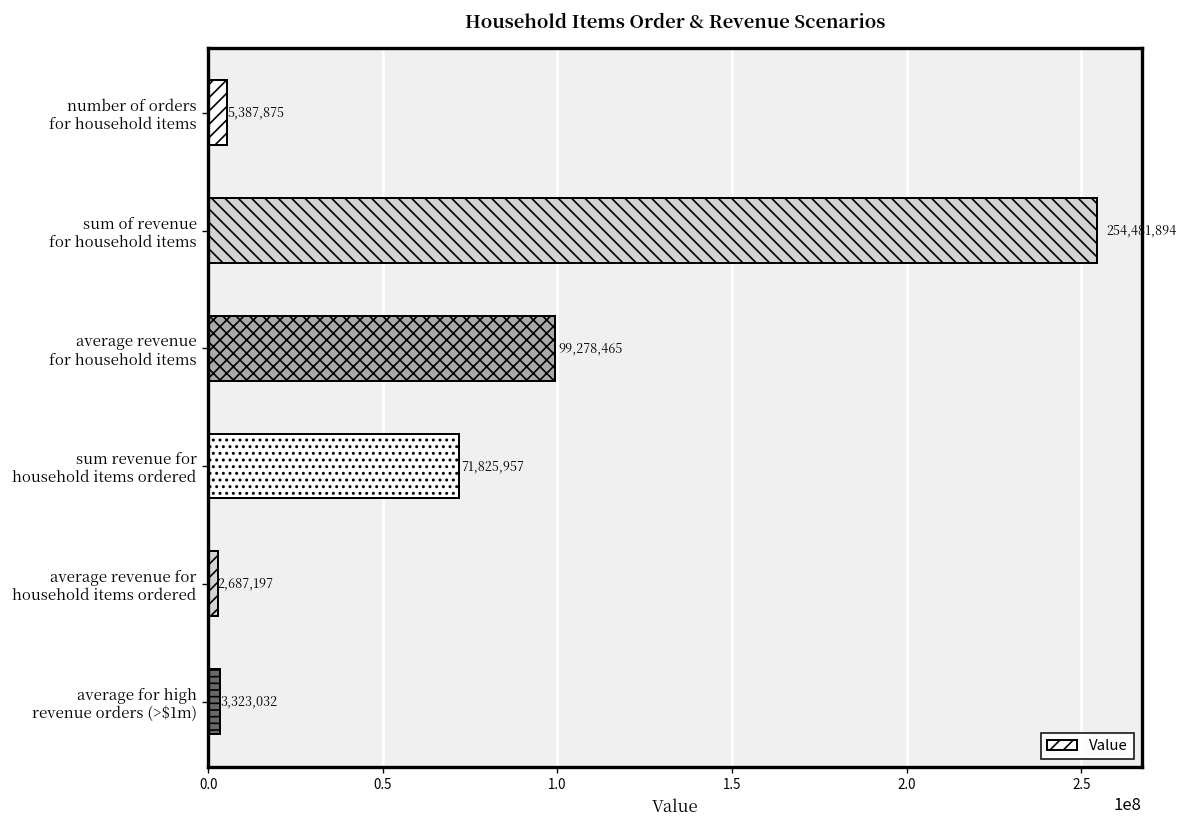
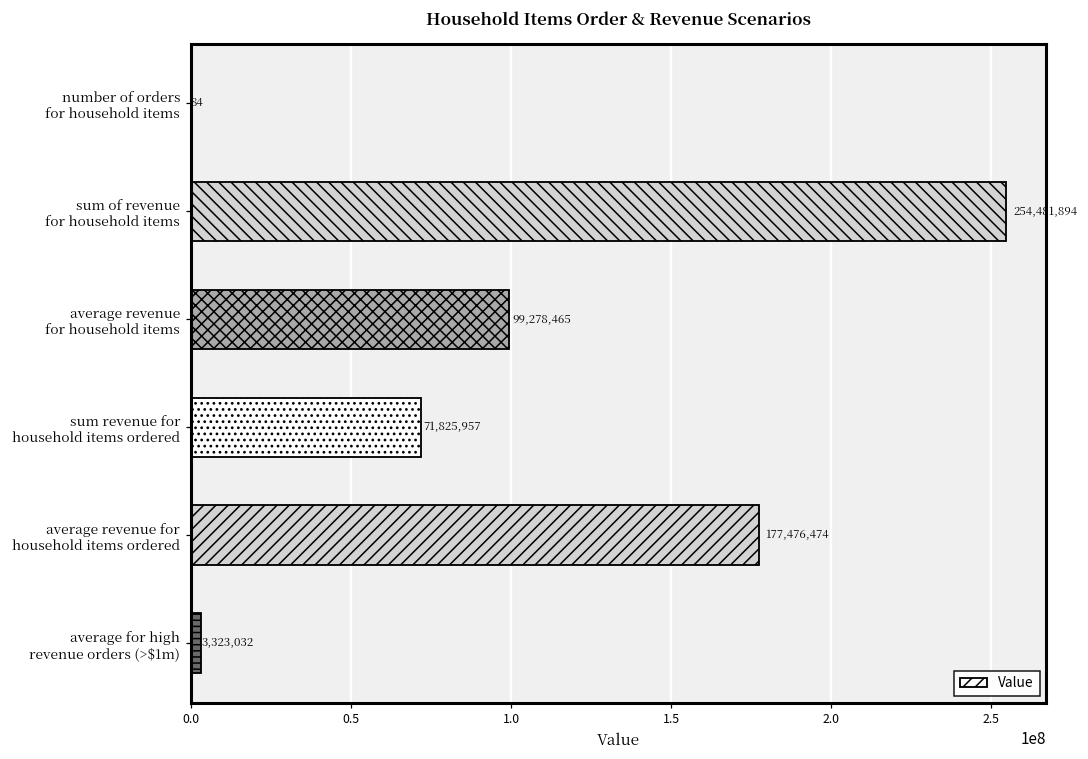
number of orders for household items: 5,387,875 -> 84
average revenue for household items ordered: 2,687,197 -> 177,476,474
